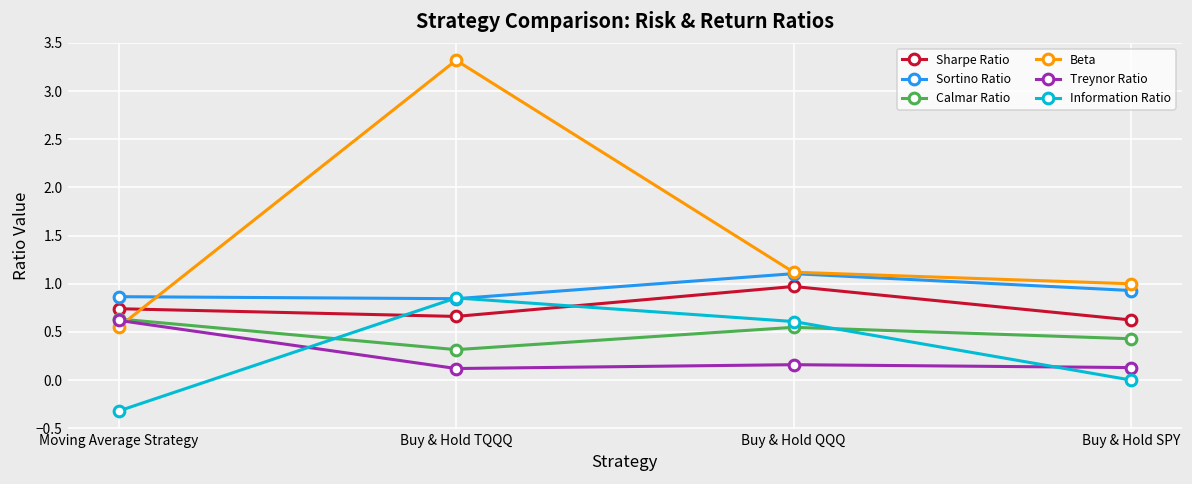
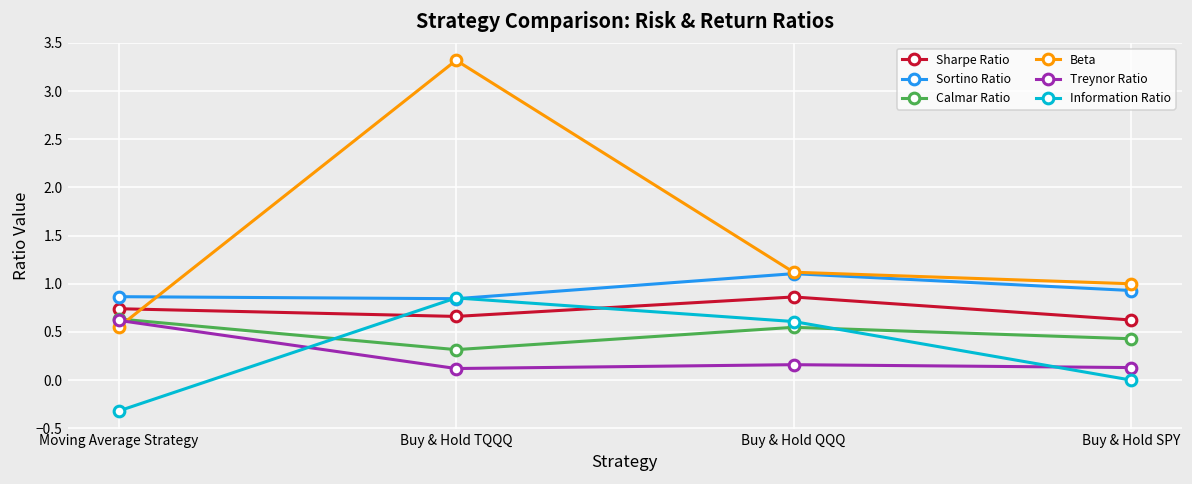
Sharpe Ratio, Buy & Hold QQQ: 1.0 -> 0.9
